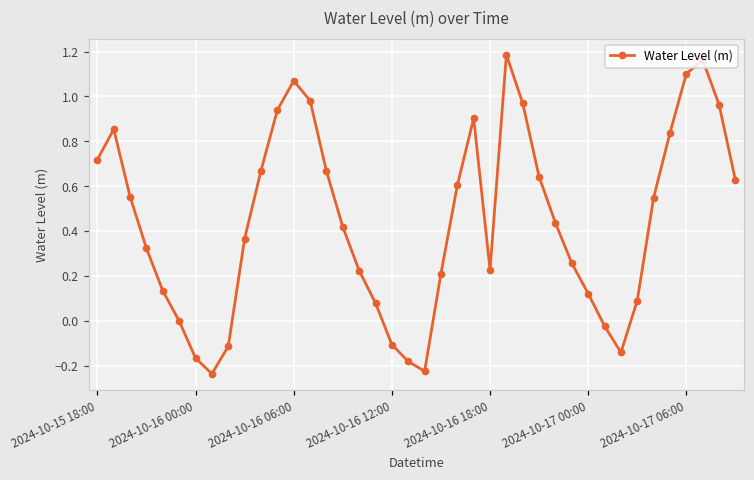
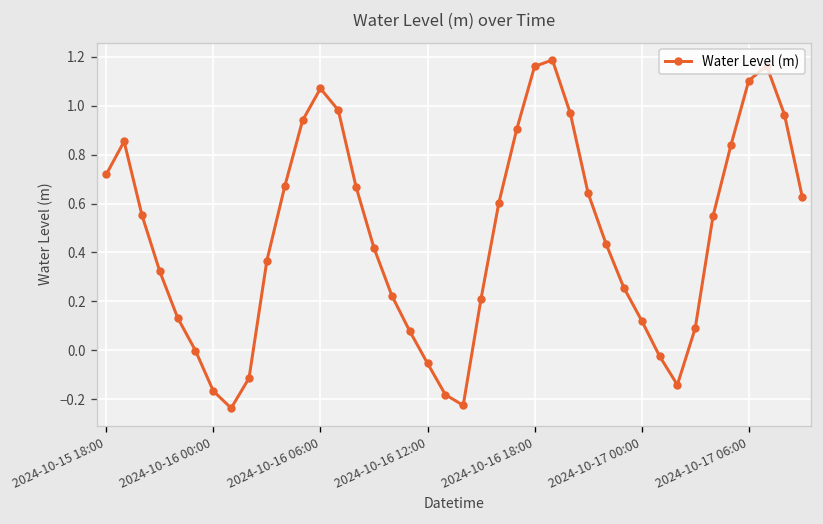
2024-10-16 12:00: -0.11 -> -0.05
2024-10-16 18:00: 0.23 -> 1.16
